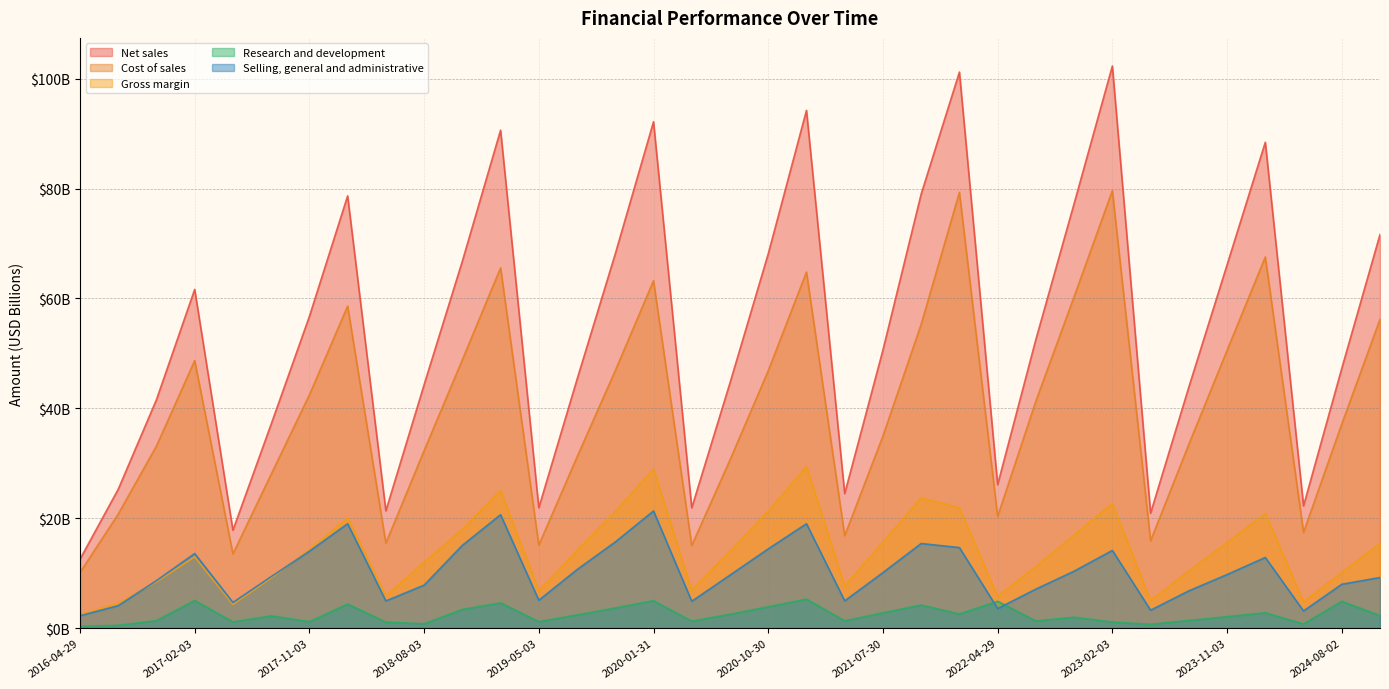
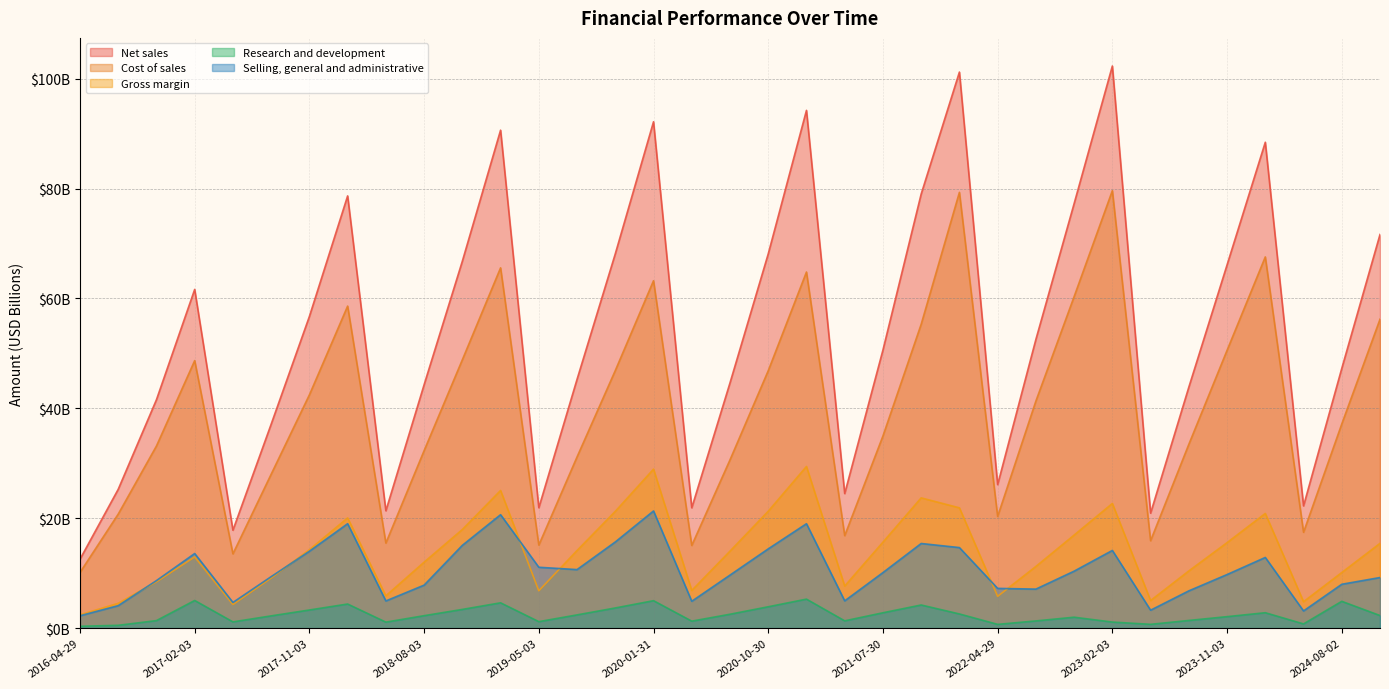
Research and development, 2017-11-03: $1000000000 -> $3000000000
Research and development, 2018-08-03: $1000000000 -> $2000000000
Selling, general and administrative, 2019-05-03: $5000000000 -> $11000000000
Research and development, 2022-04-29: $5000000000 -> $1000000000
Selling, general and administrative, 2022-04-29: $4000000000 -> $7000000000
